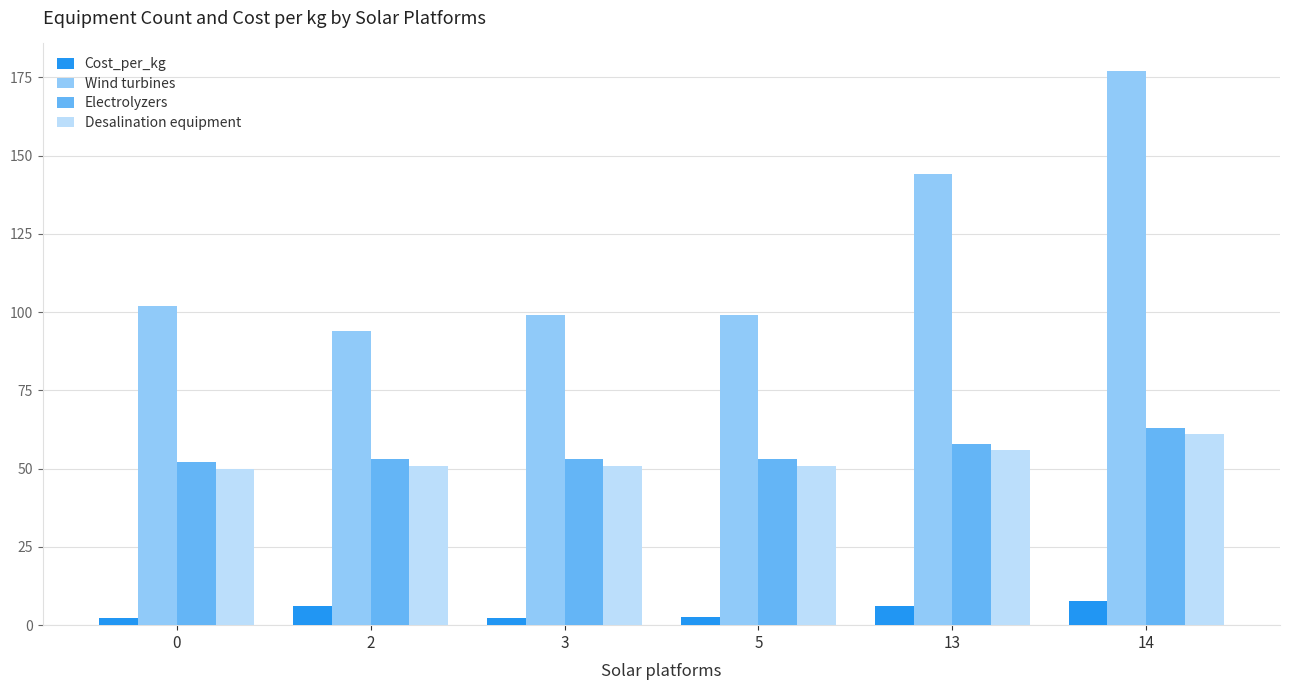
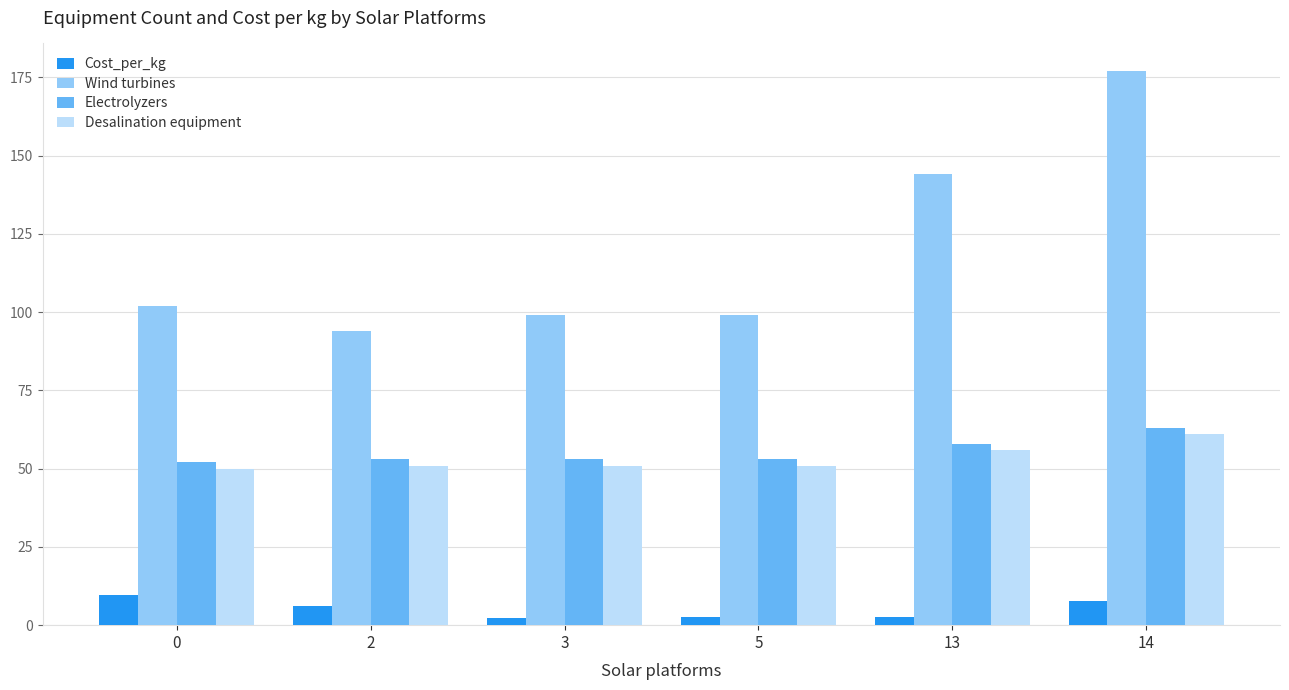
Cost_per_kg, 0: 2 -> 10
Cost_per_kg, 13: 6 -> 3
